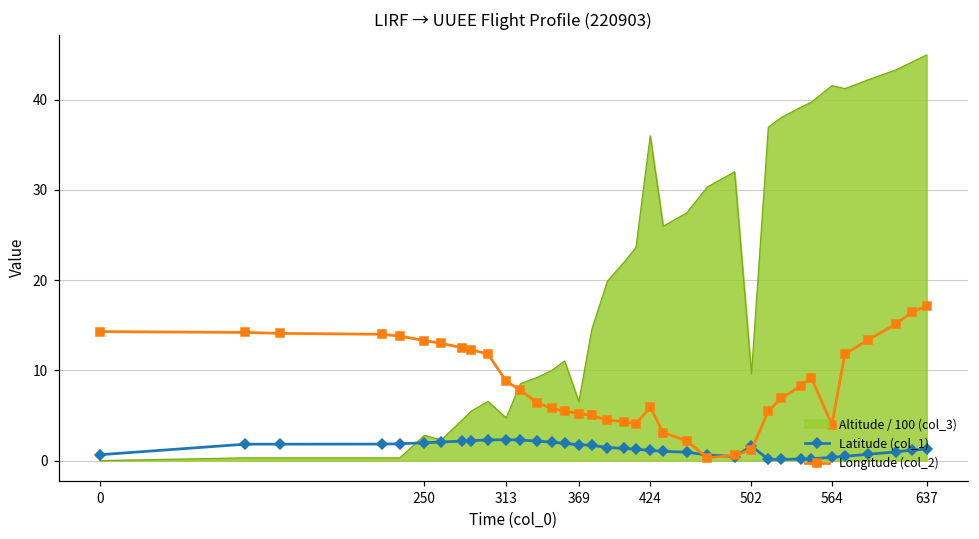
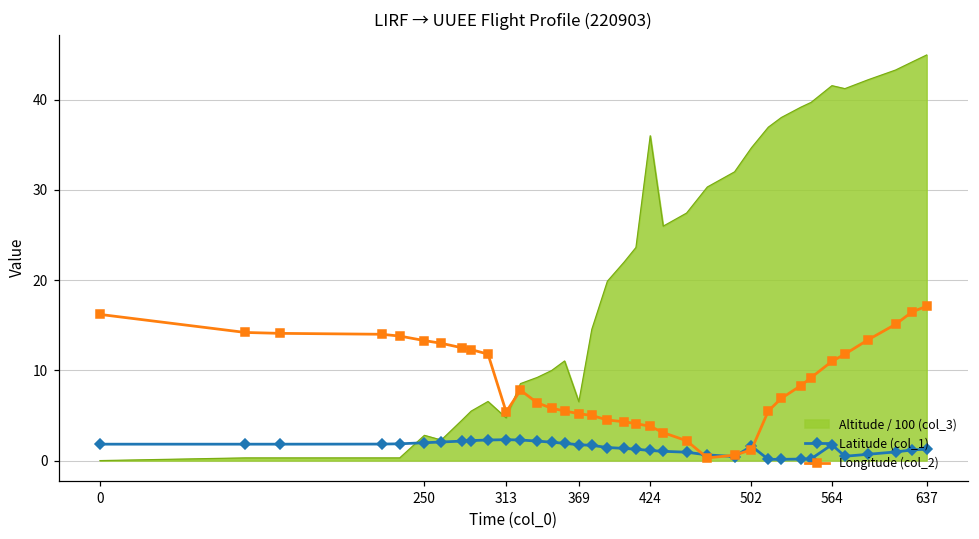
Latitude (col_1), 0: 1 -> 2
Longitude (col_2), 0: 14 -> 16
Longitude (col_2), 313: 9 -> 5
Longitude (col_2), 424: 6 -> 4
Altitude / 100 (col_3), 502: 10 -> 35
Latitude (col_1), 564: 0 -> 2
Longitude (col_2), 564: 4 -> 11
